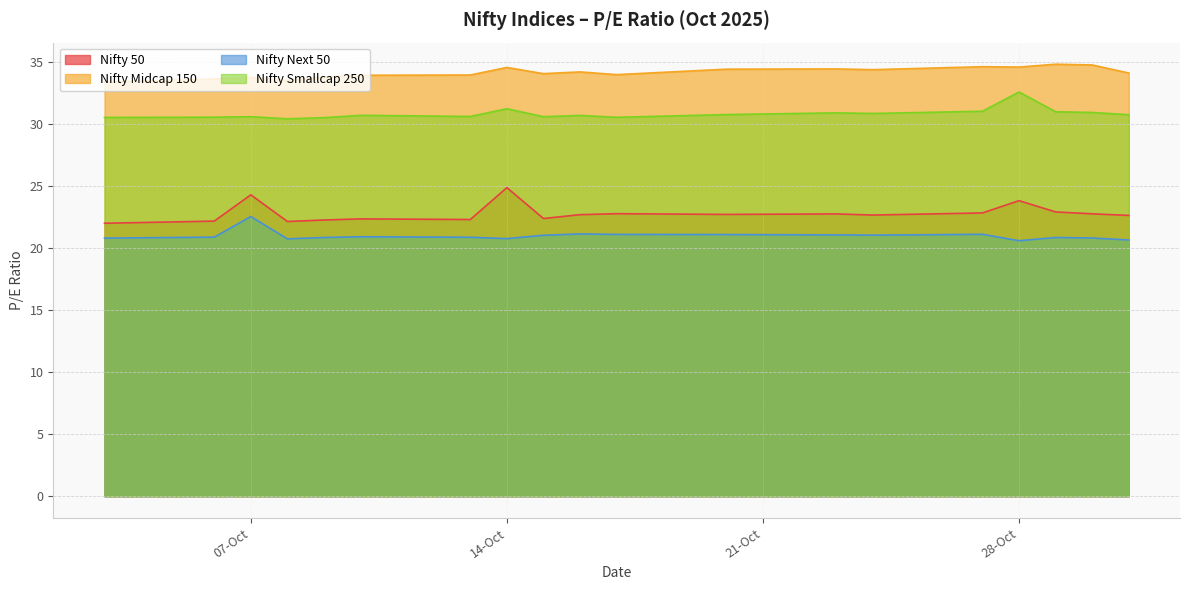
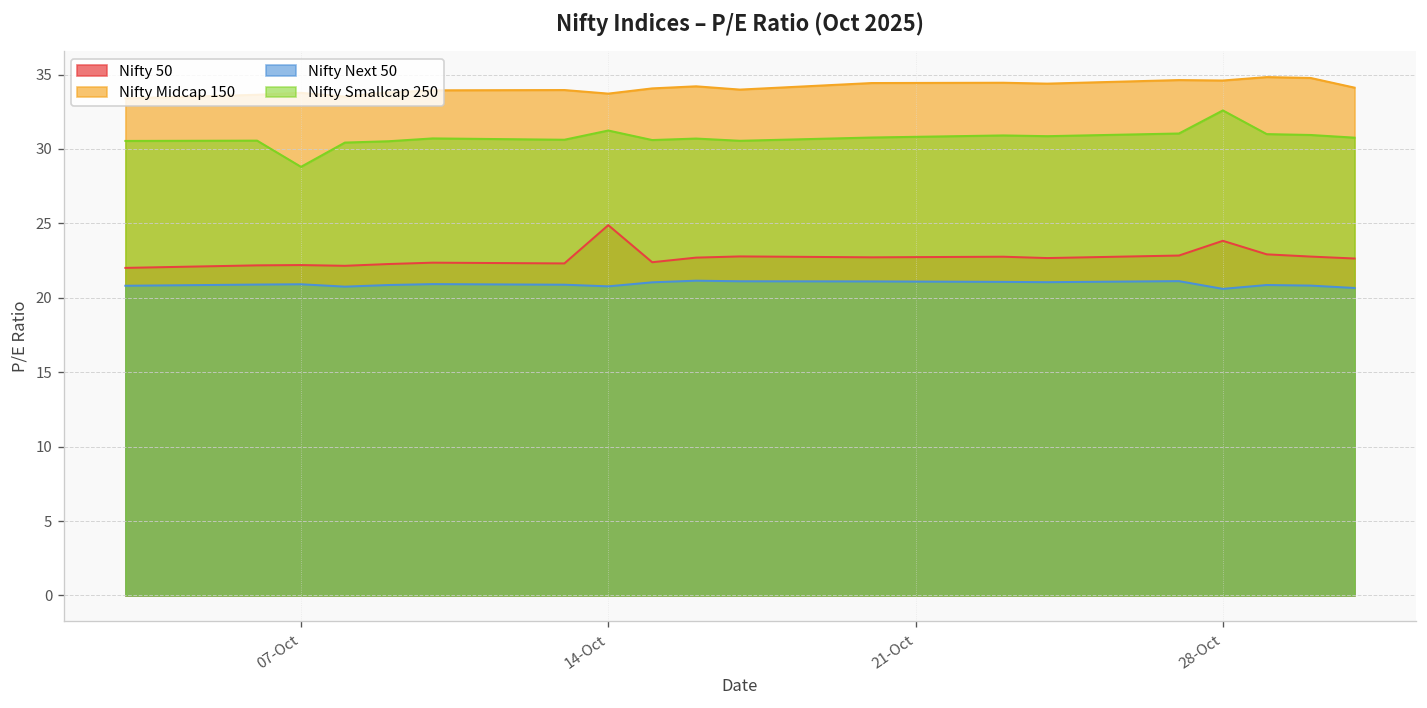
Nifty 50, 07-Oct: 24.3 -> 22.2
Nifty Next 50, 07-Oct: 22.6 -> 20.9
Nifty Smallcap 250, 07-Oct: 30.6 -> 28.8
Nifty Midcap 150, 14-Oct: 34.6 -> 33.7
